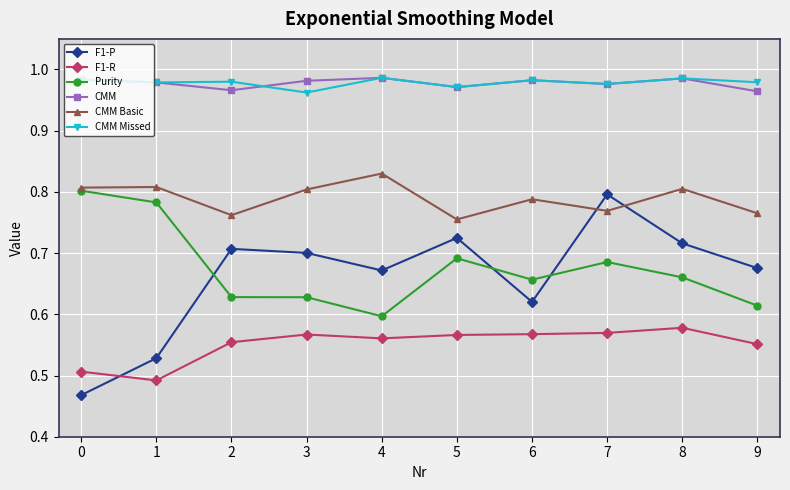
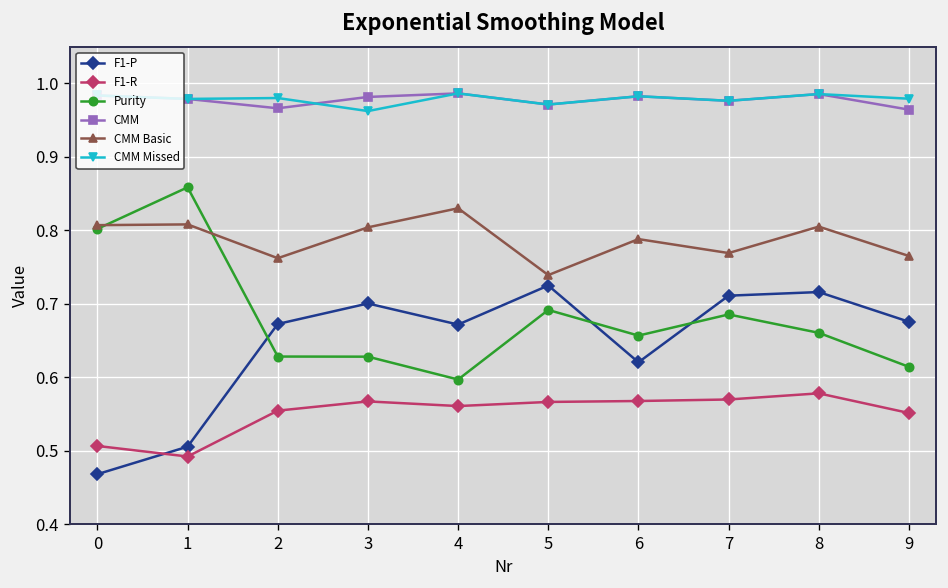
F1-P, 1: 0.53 -> 0.51
Purity, 1: 0.78 -> 0.86
F1-P, 2: 0.71 -> 0.67
CMM Basic, 5: 0.76 -> 0.74
F1-P, 7: 0.80 -> 0.71
